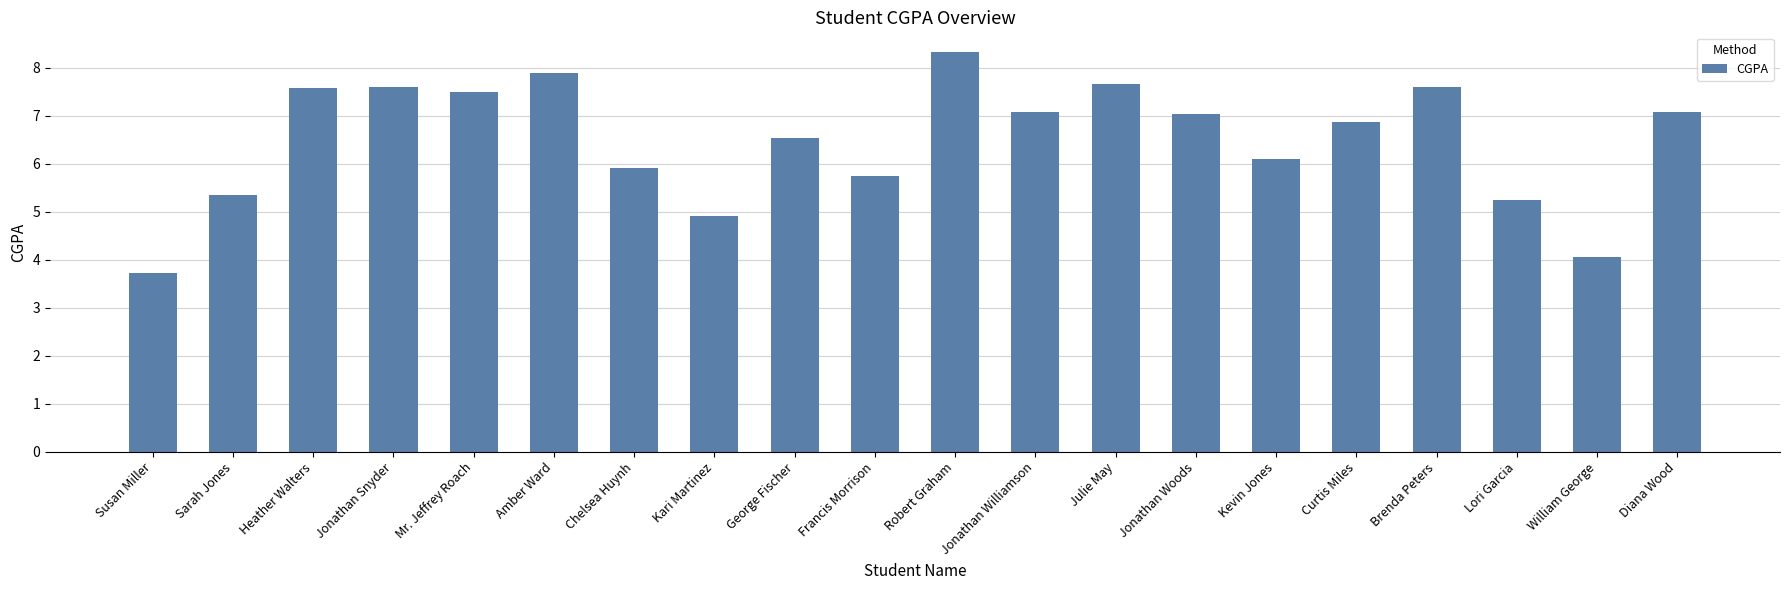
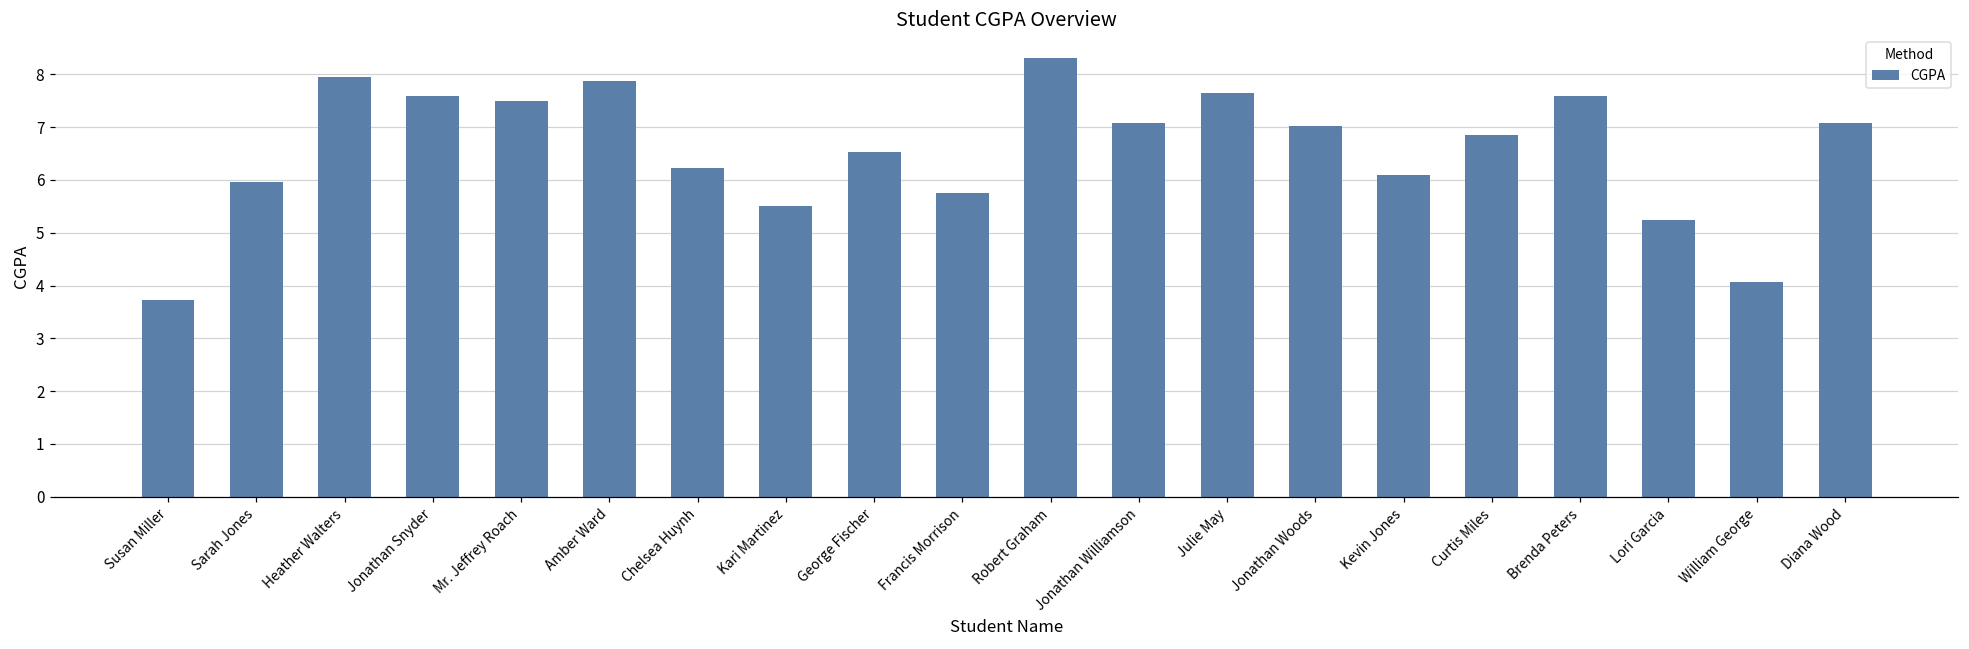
Sarah Jones: 5.4 -> 6.0
Heather Walters: 7.6 -> 8.0
Chelsea Huynh: 5.9 -> 6.2
Kari Martinez: 4.9 -> 5.5
